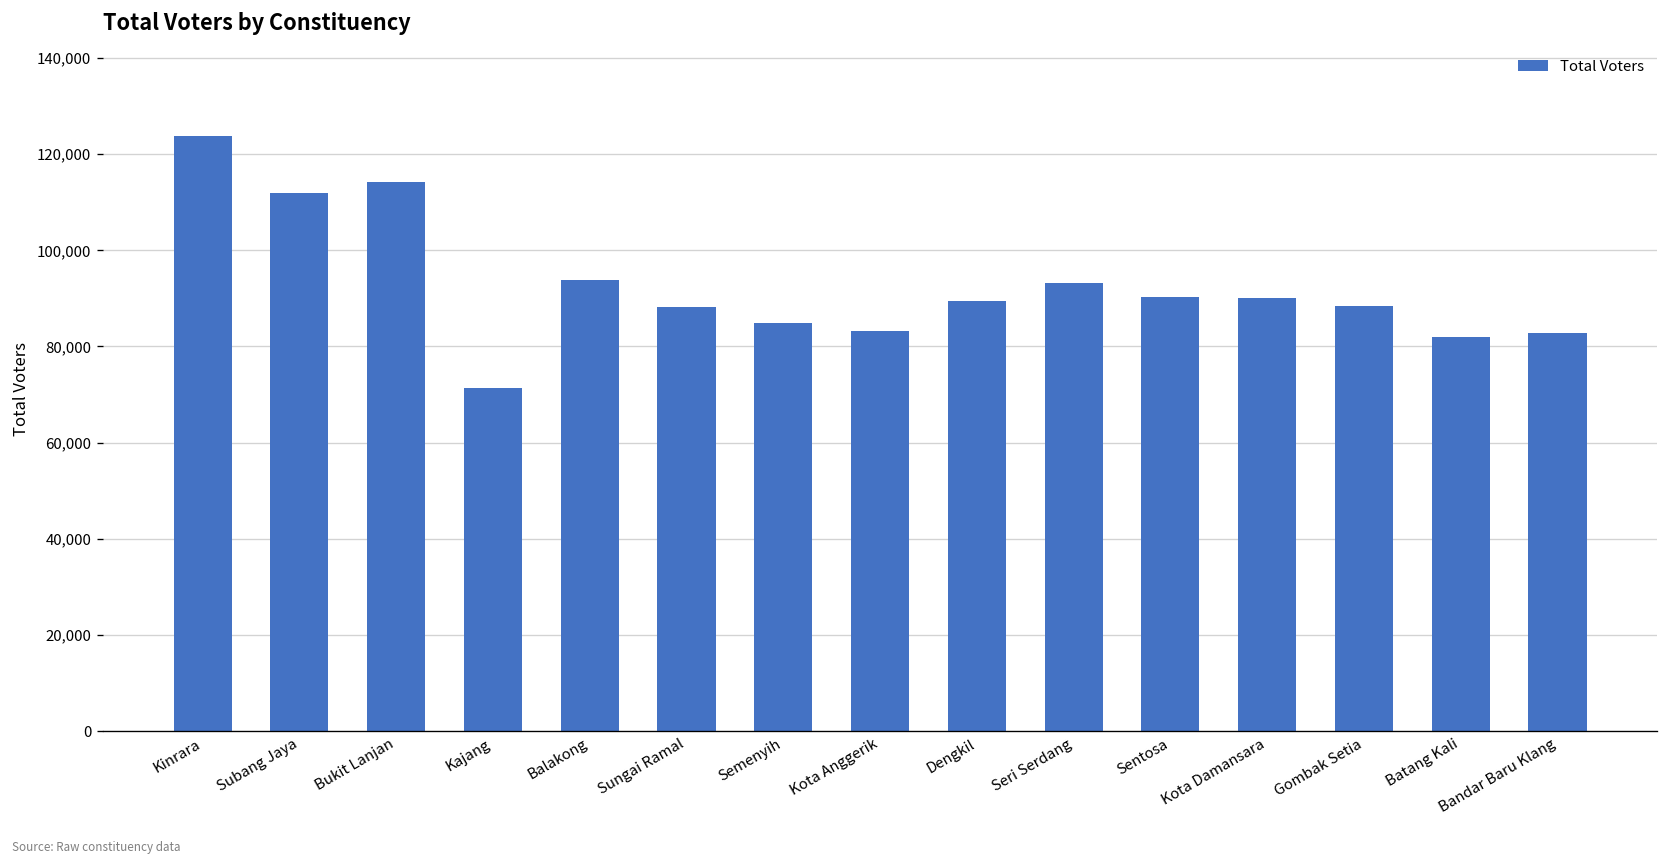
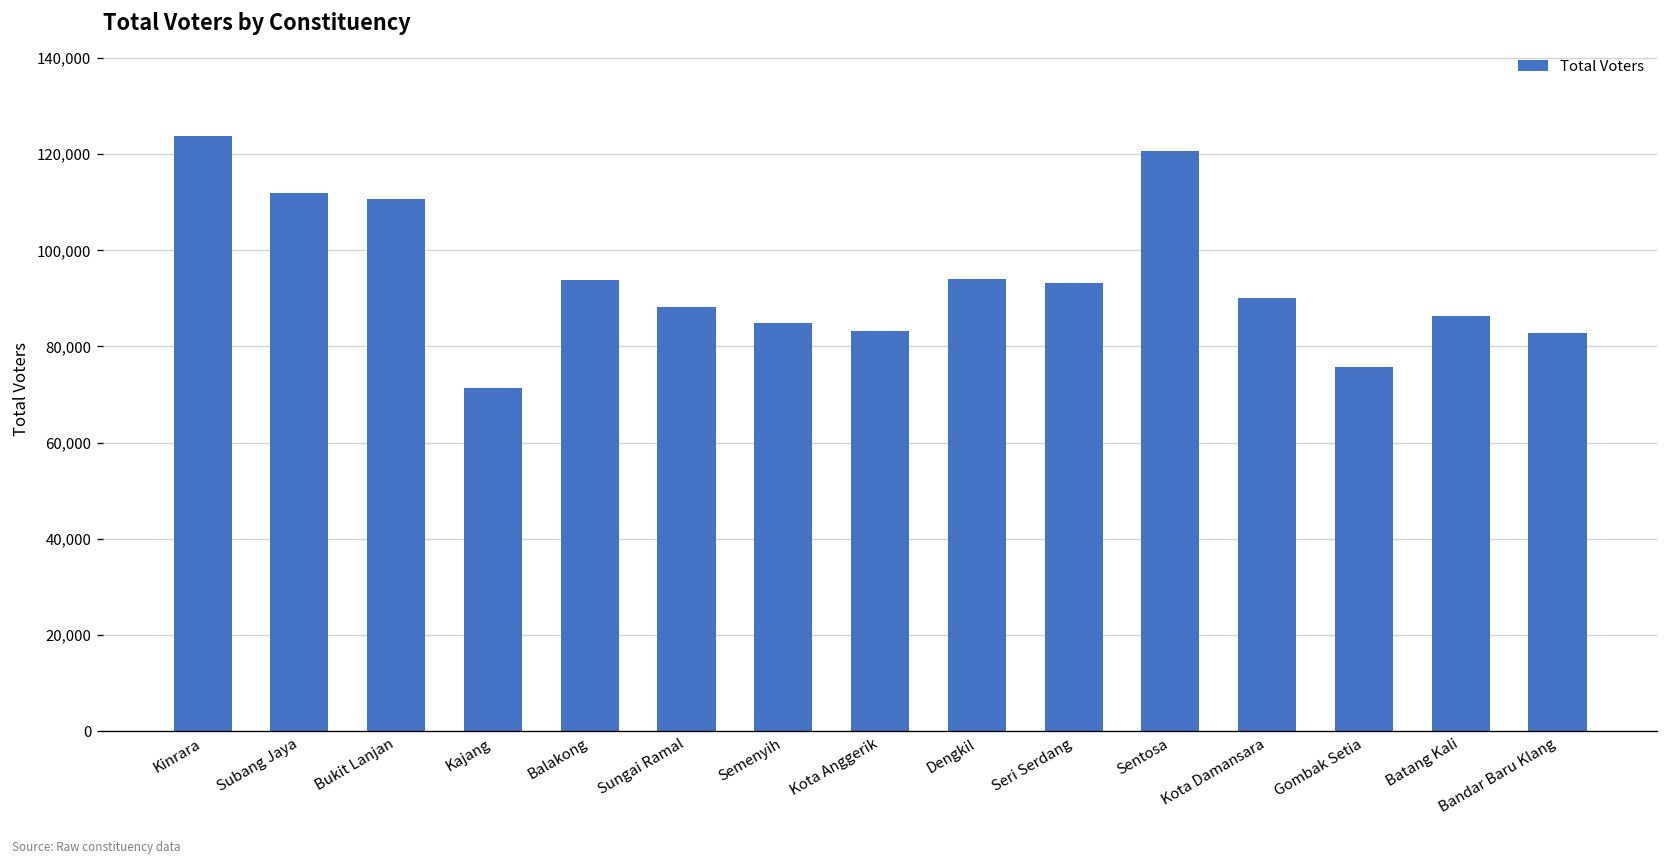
Bukit Lanjan: 114,000 -> 111,000
Dengkil: 89,000 -> 94,000
Sentosa: 90,000 -> 121,000
Gombak Setia: 88,000 -> 76,000
Batang Kali: 82,000 -> 86,000
